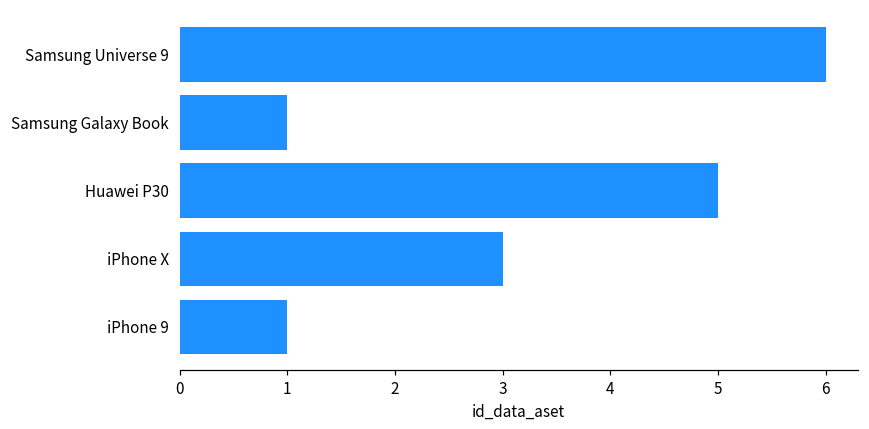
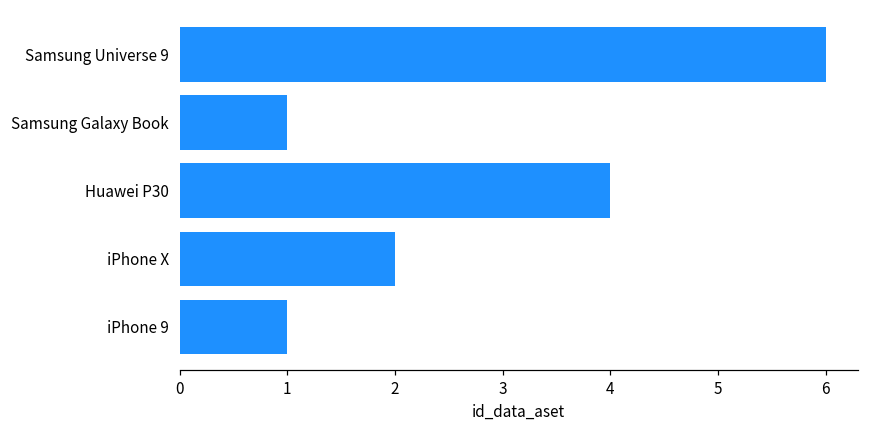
Huawei P30: 5 -> 4
iPhone X: 3 -> 2
